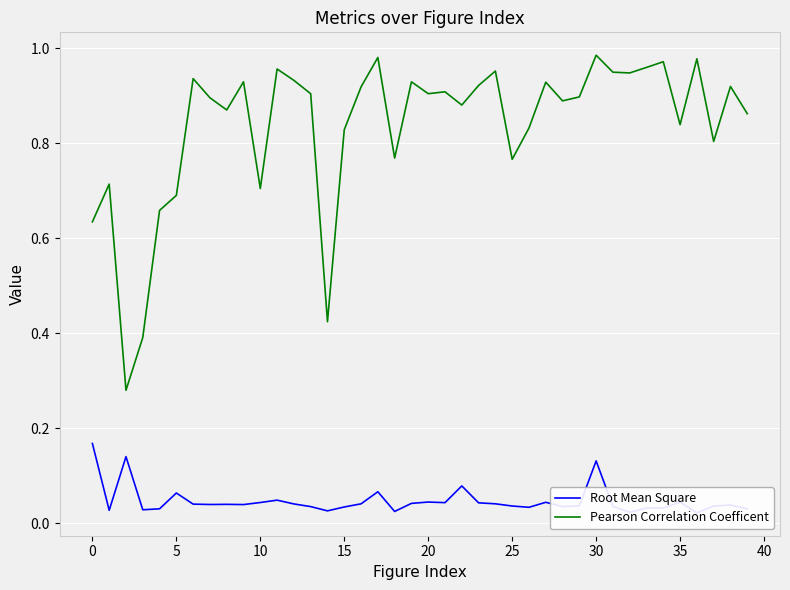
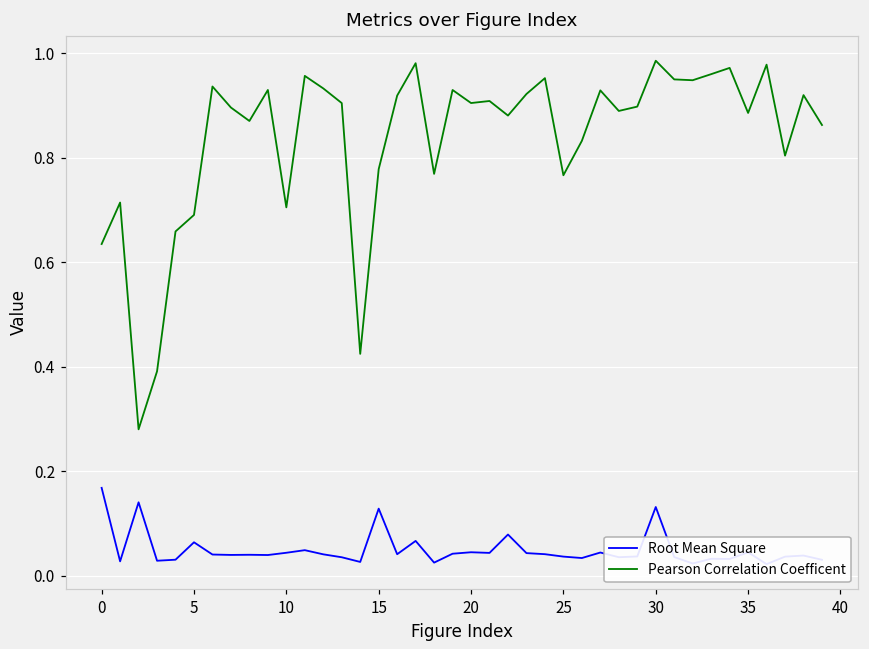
Root Mean Square, 15: 0.03 -> 0.13
Pearson Correlation Coefficent, 15: 0.83 -> 0.78
Pearson Correlation Coefficent, 35: 0.84 -> 0.89
